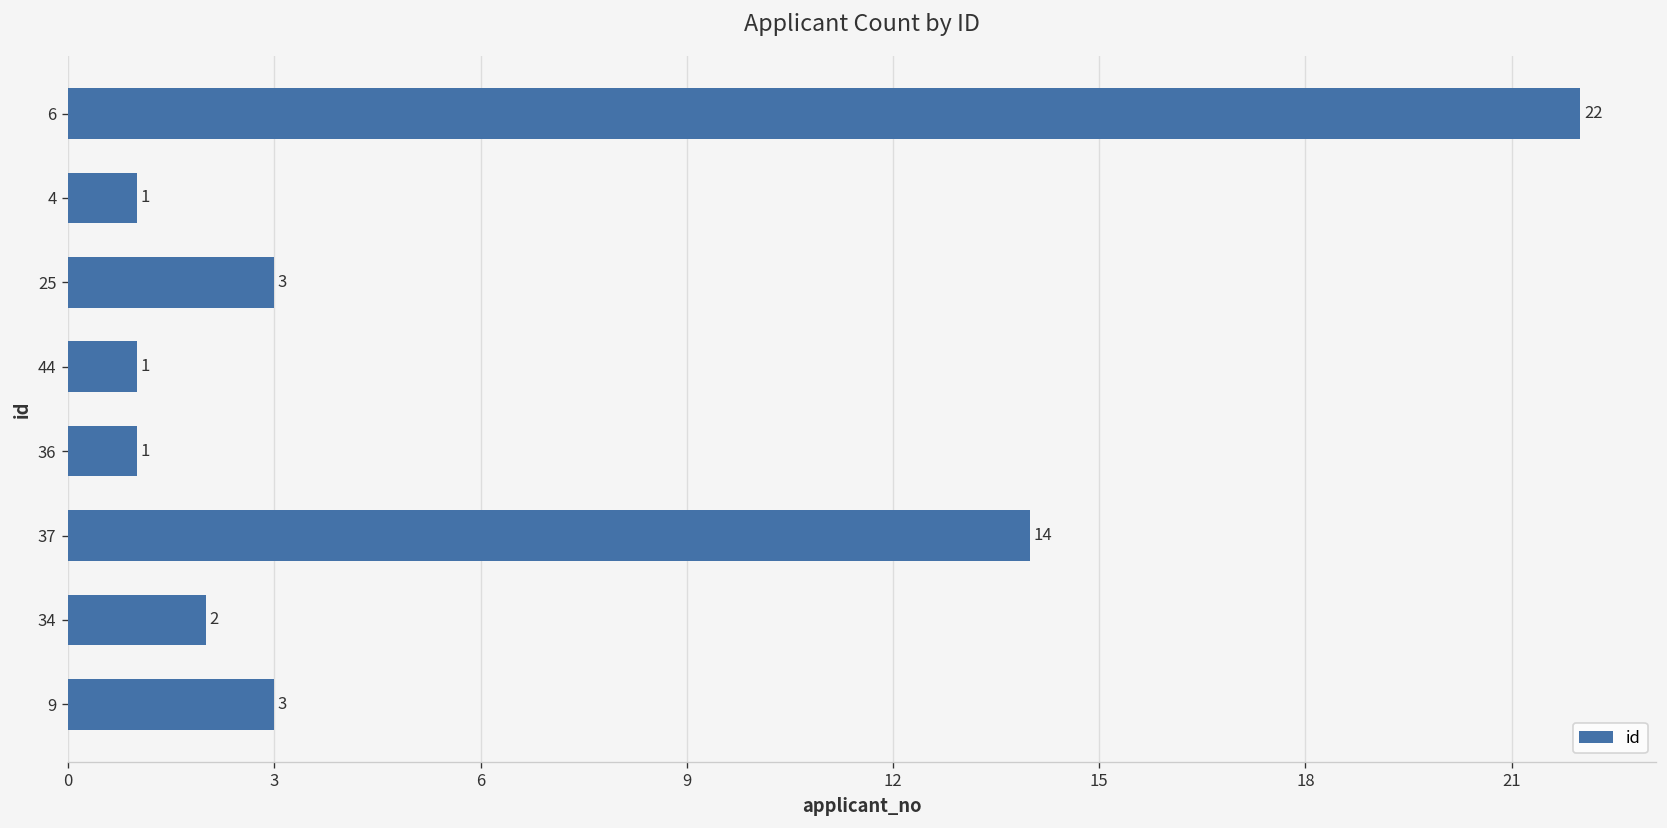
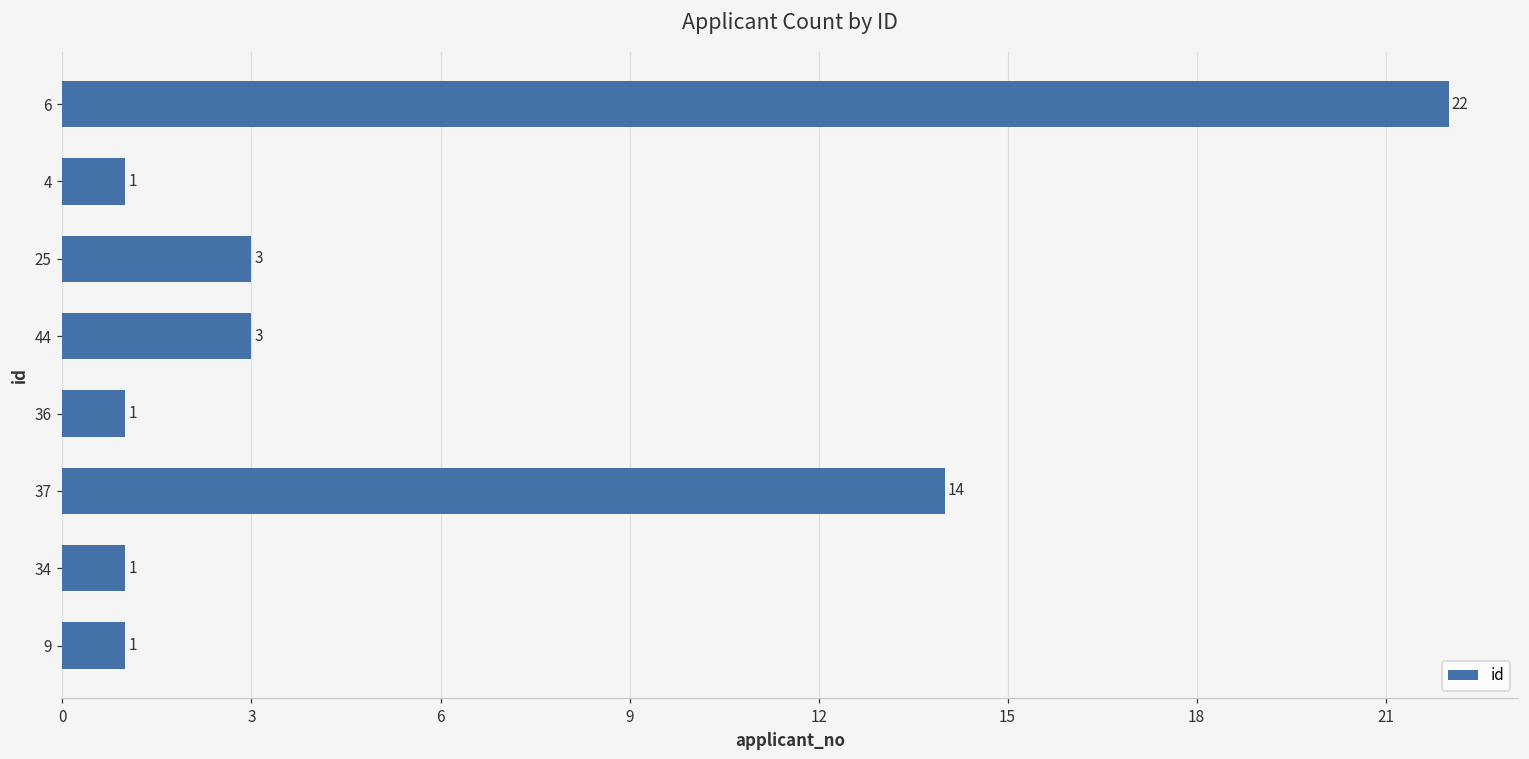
44: 1 -> 3
34: 2 -> 1
9: 3 -> 1
